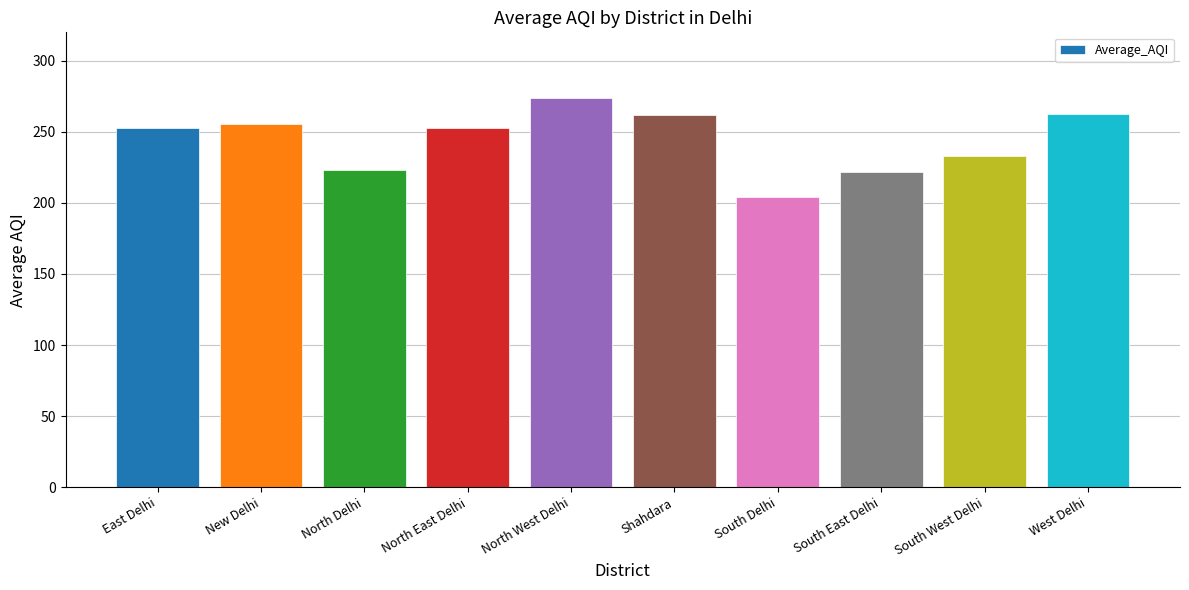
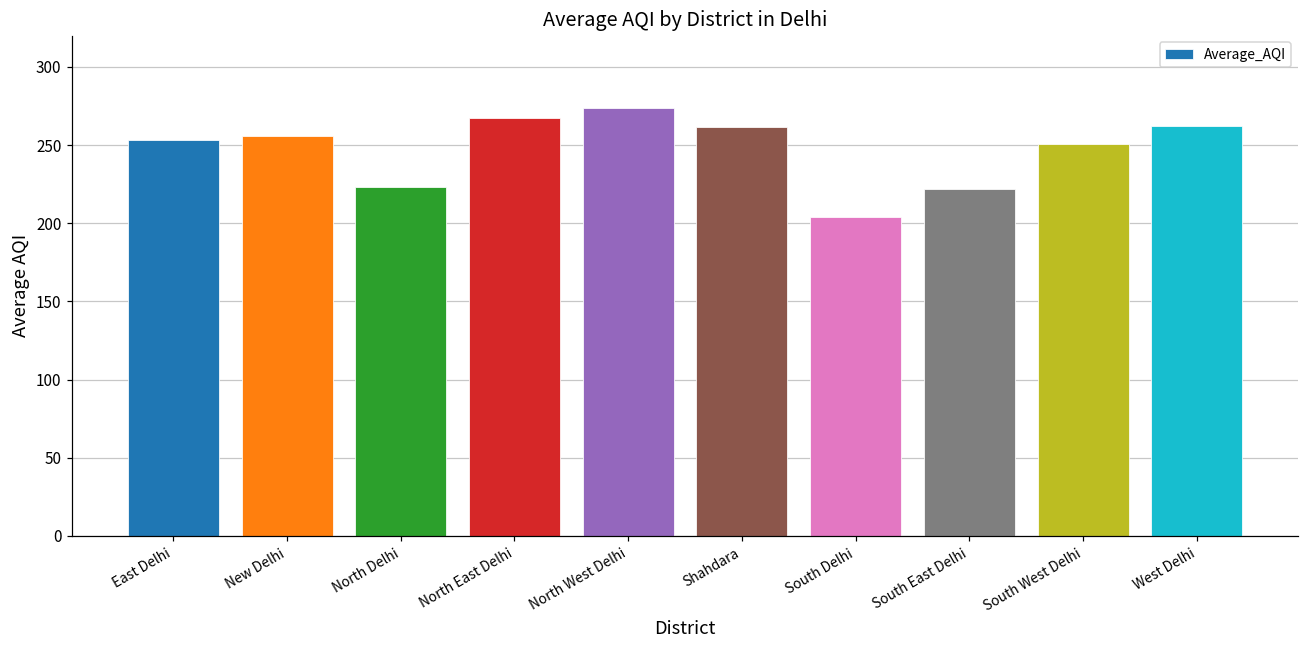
North East Delhi: 252 -> 267
South West Delhi: 233 -> 250
